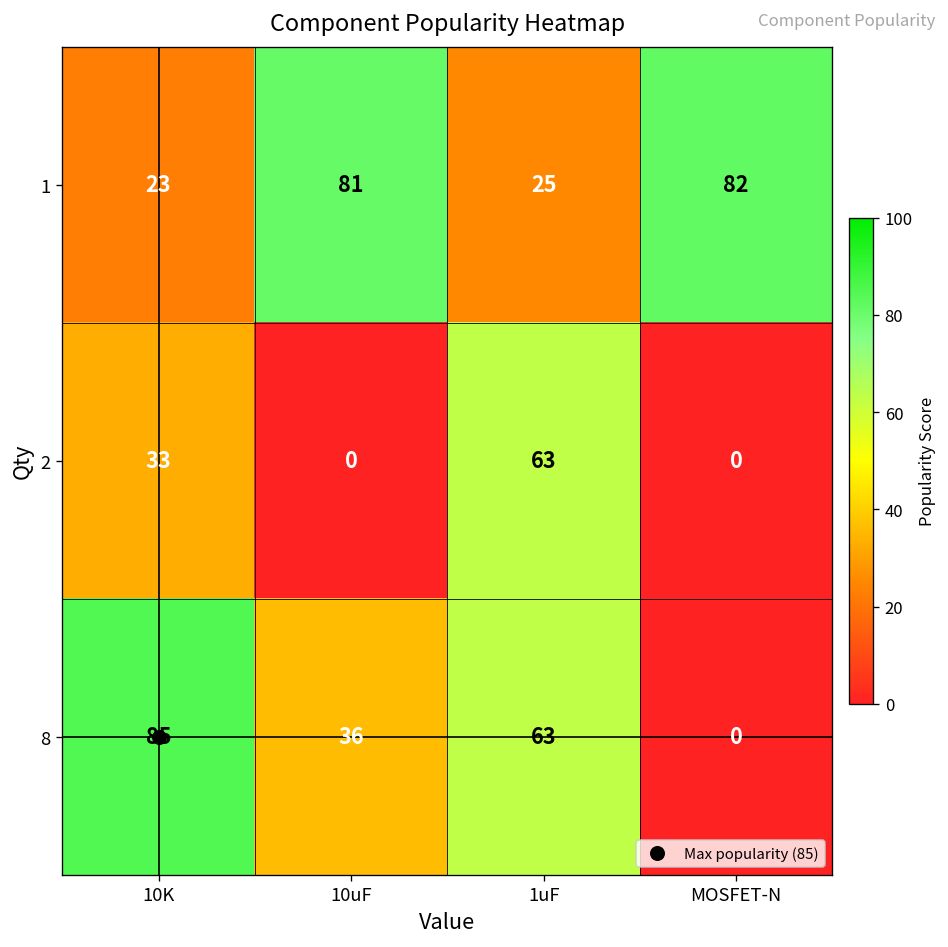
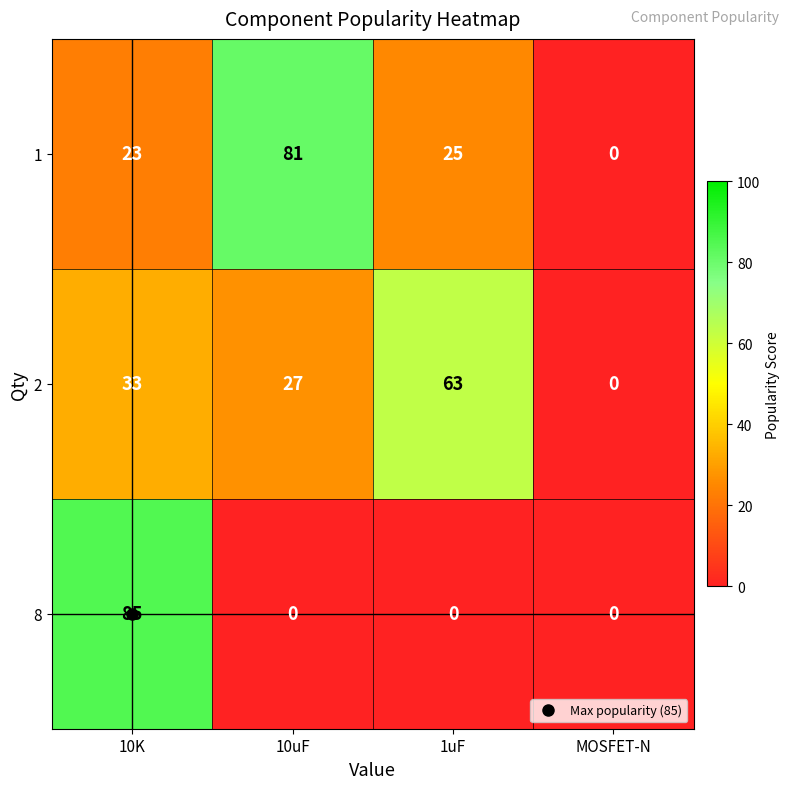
1, MOSFET-N: 82 -> 0
2, 10uF: 0 -> 27
8, 10uF: 36 -> 0
8, 1uF: 63 -> 0
